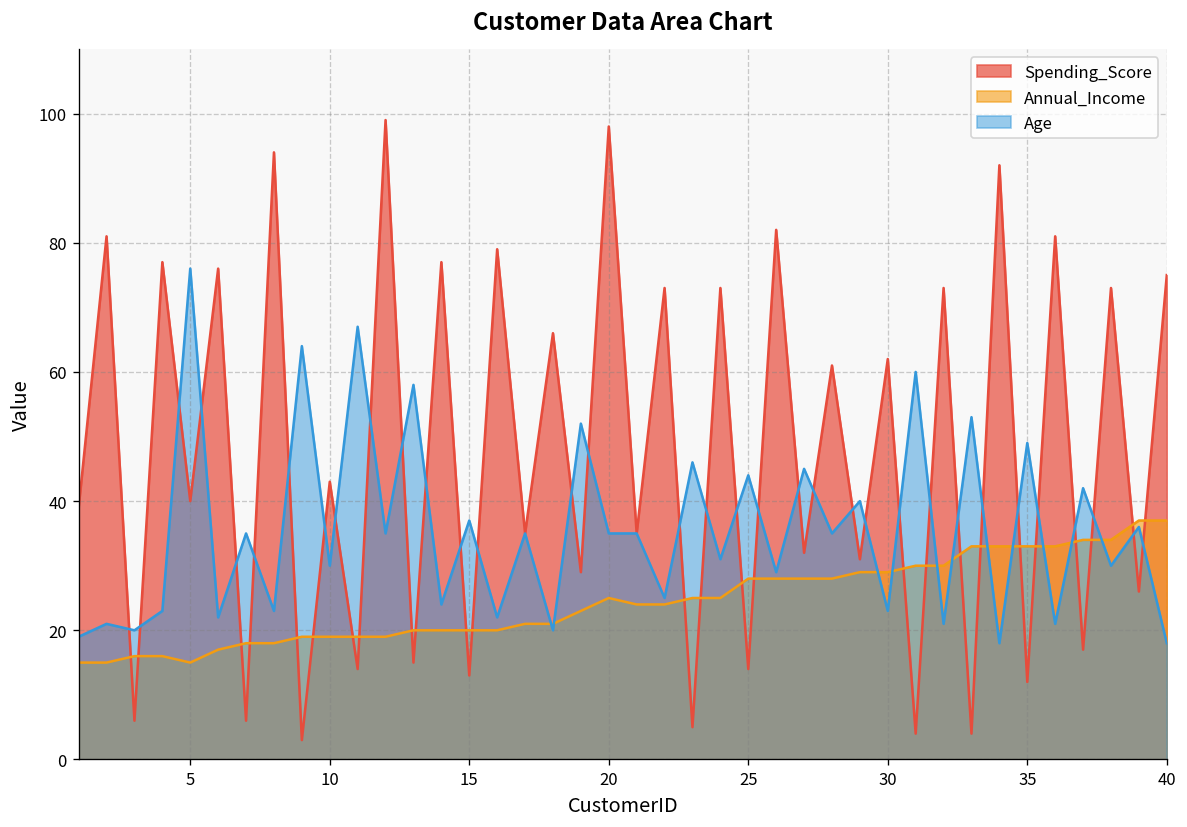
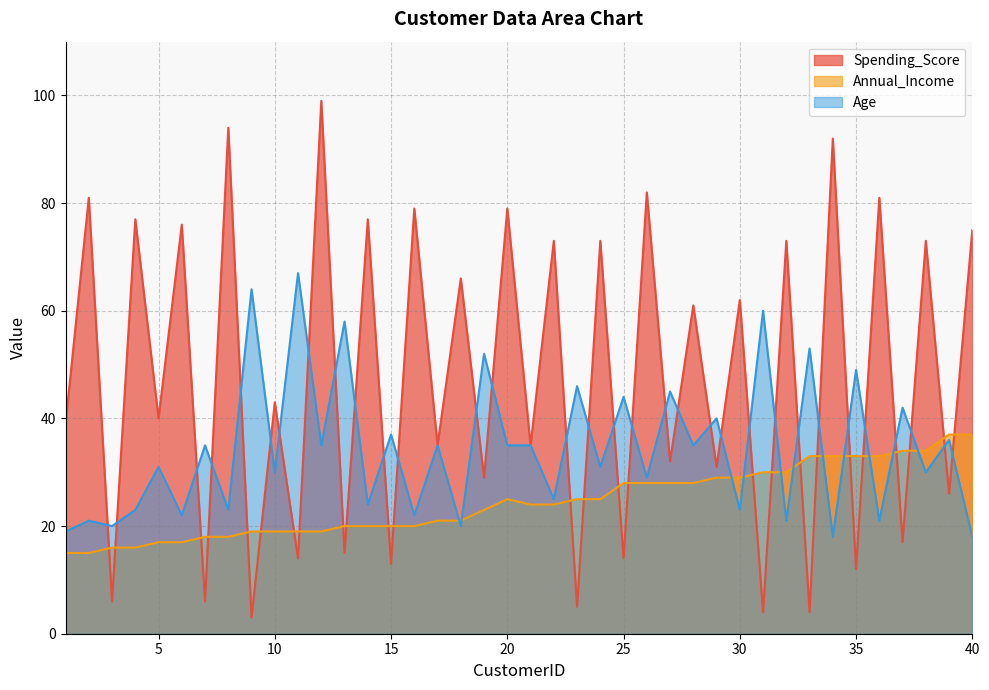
Annual_Income, 5: 15 -> 17
Age, 5: 76 -> 31
Spending_Score, 20: 98 -> 79
